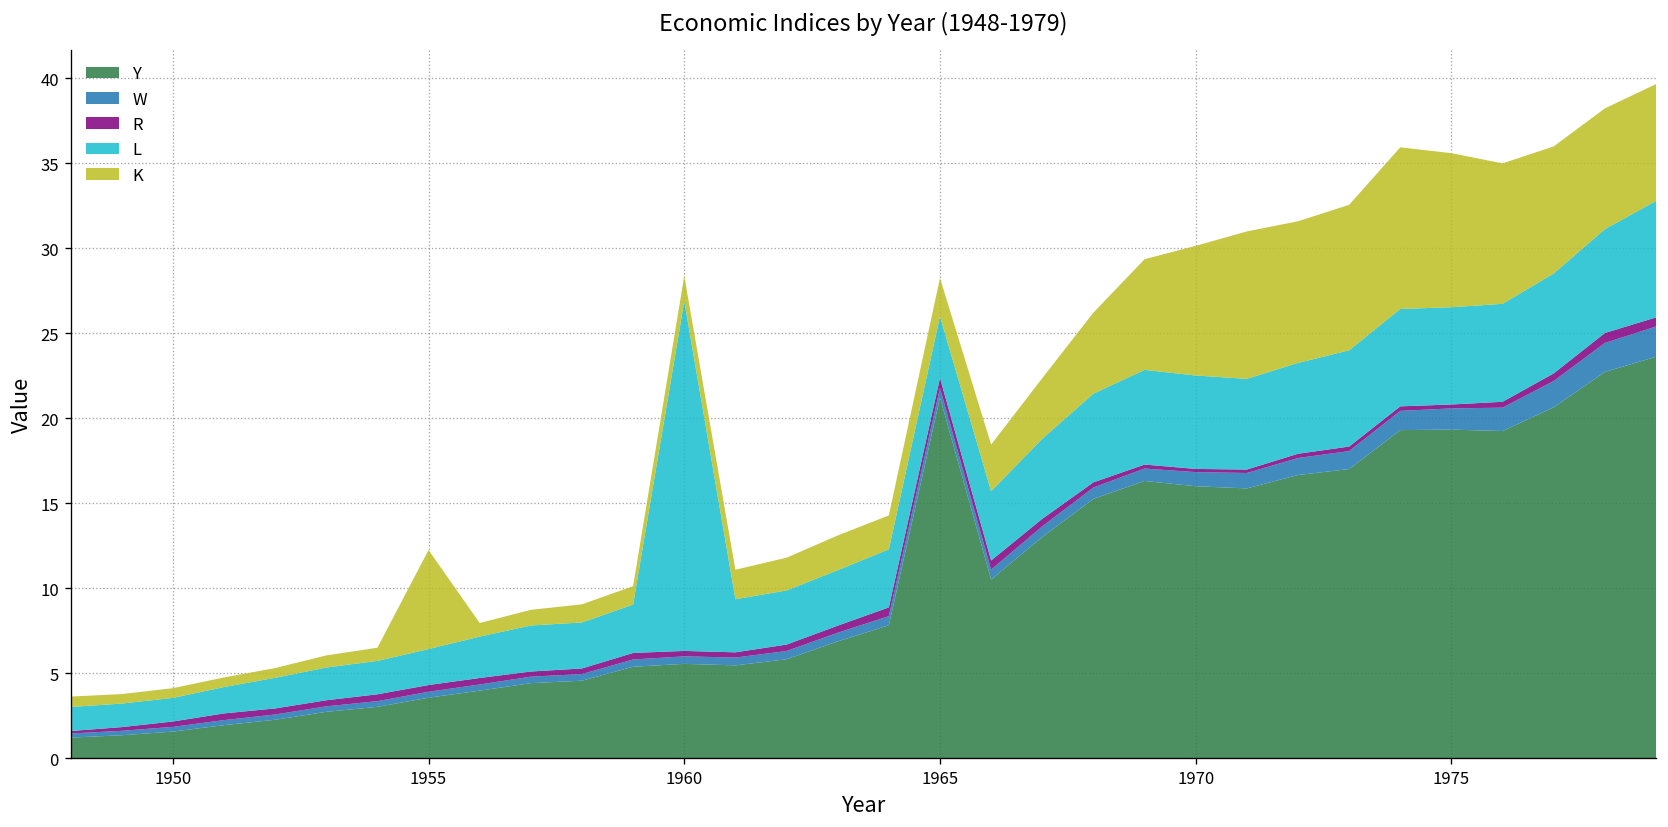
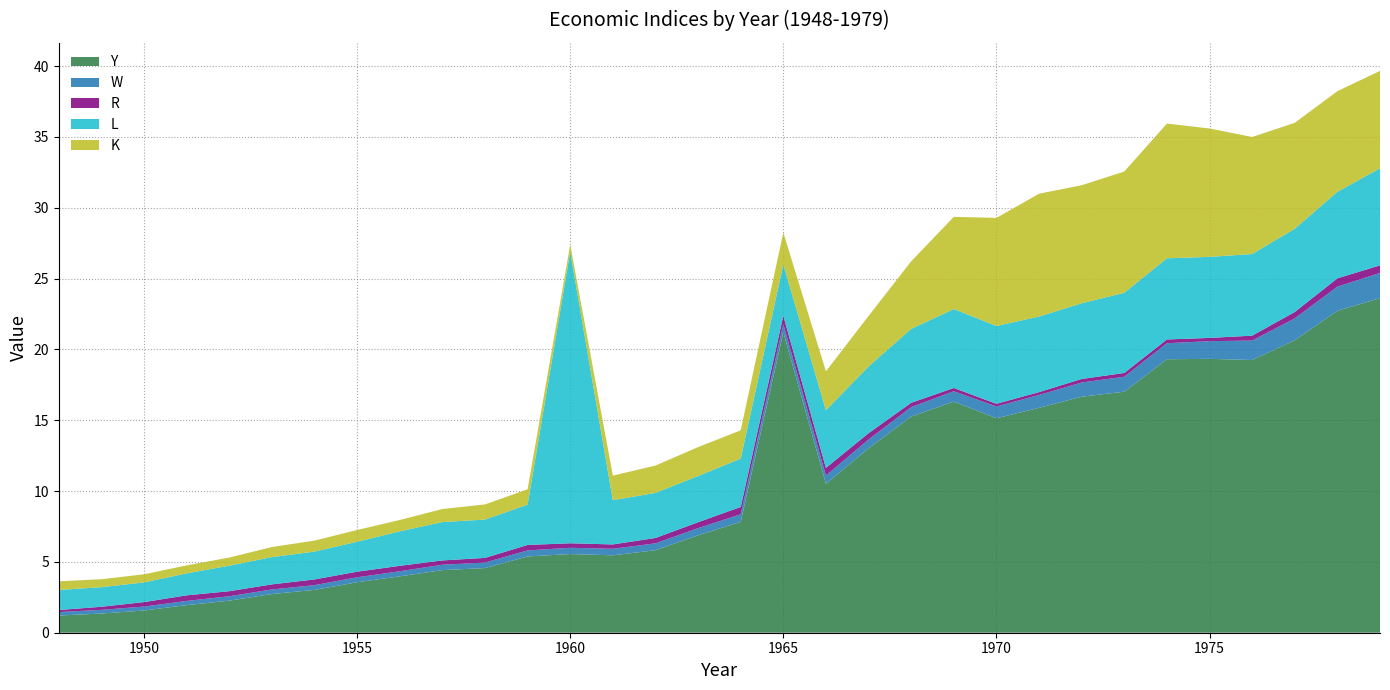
K, 1955: 5.8 -> 0.8
K, 1960: 1.5 -> 0.5
Y, 1970: 16.0 -> 15.1
